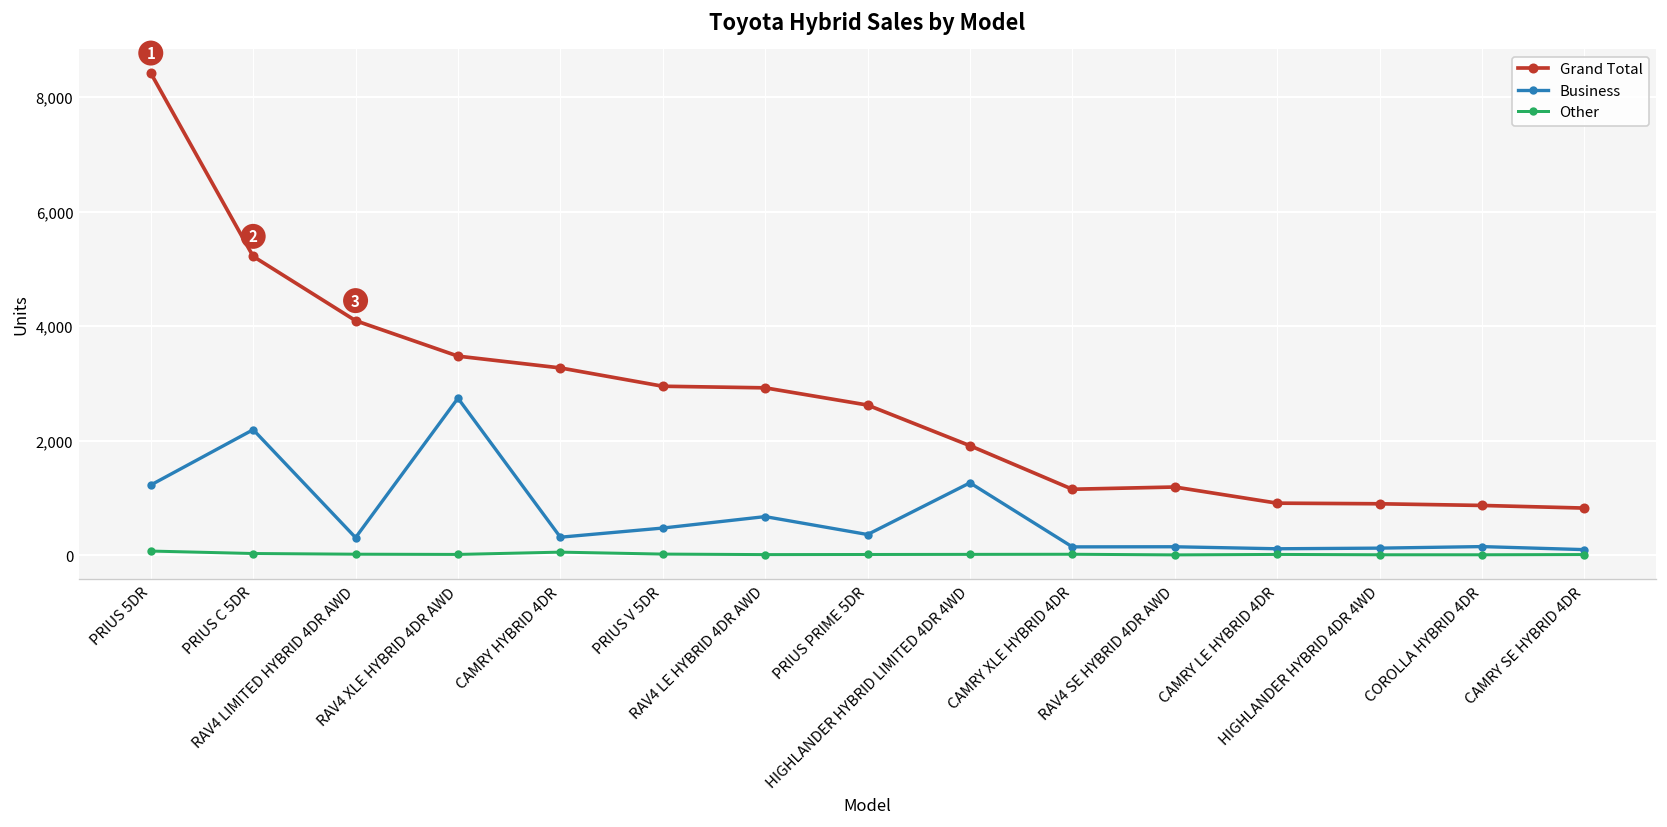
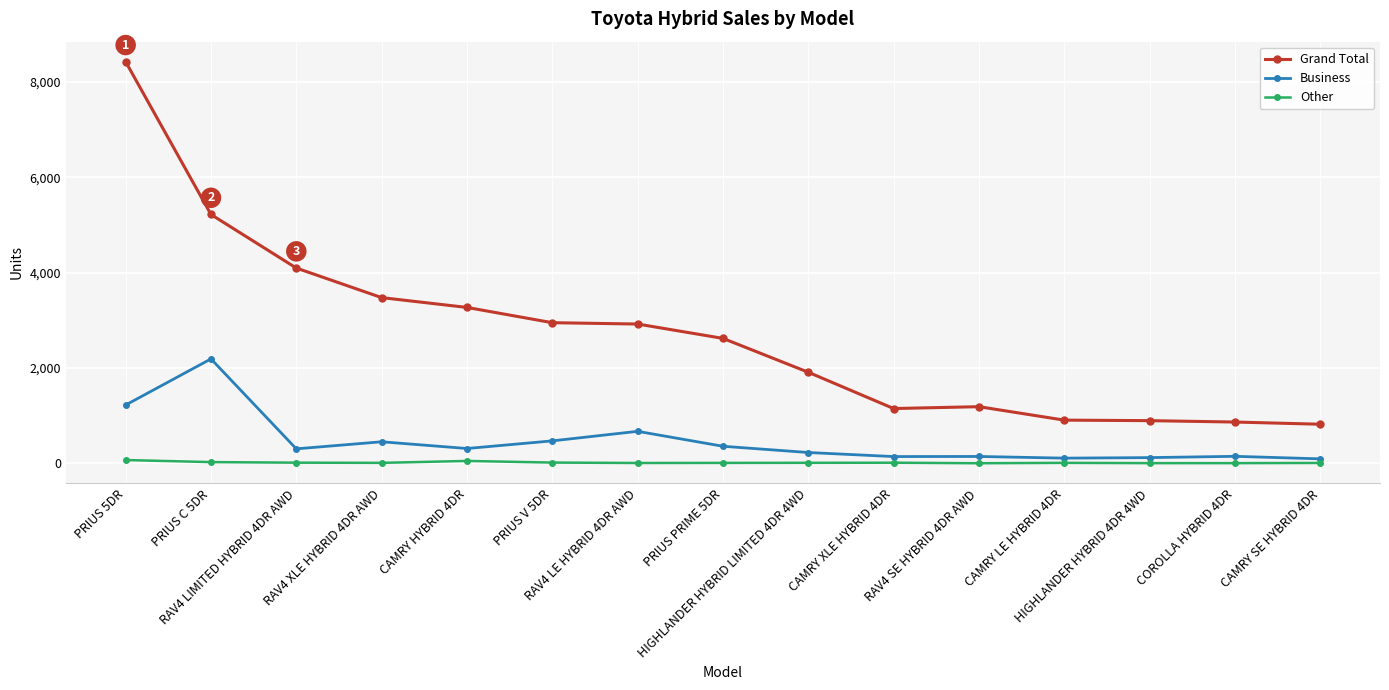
Business, RAV4 XLE HYBRID 4DR AWD: 2,700 -> 500
Business, HIGHLANDER HYBRID LIMITED 4DR 4WD: 1,300 -> 200
